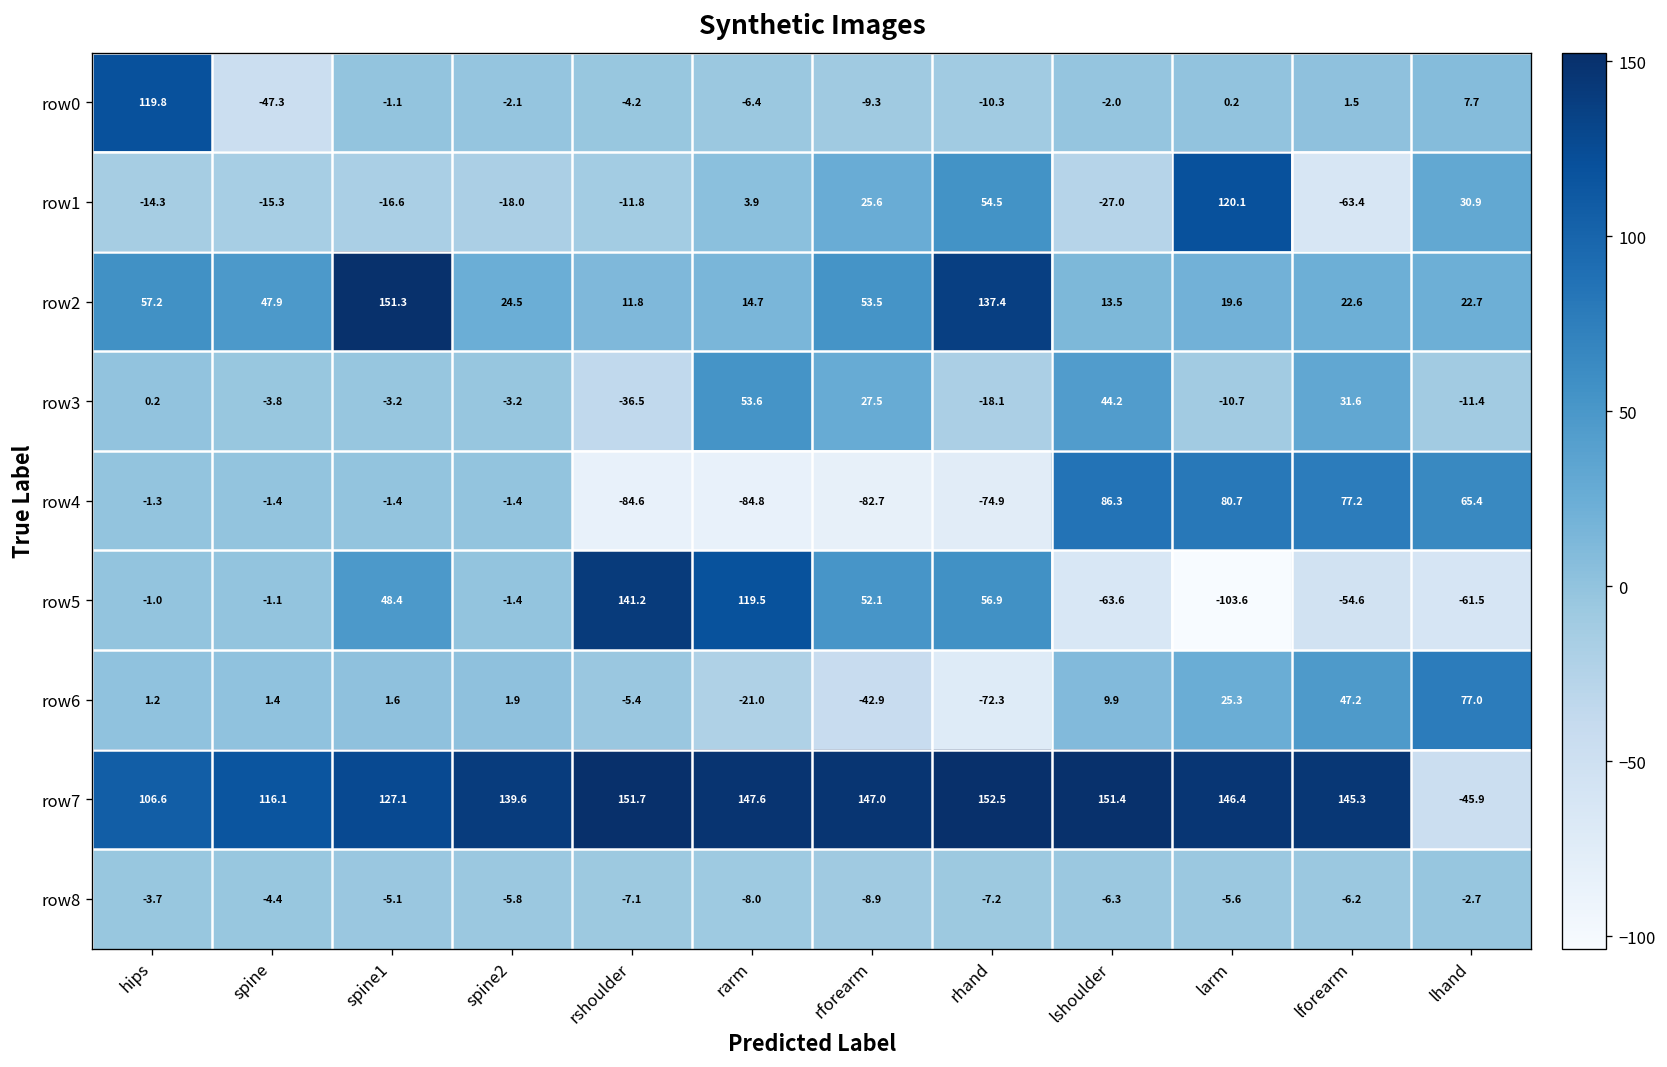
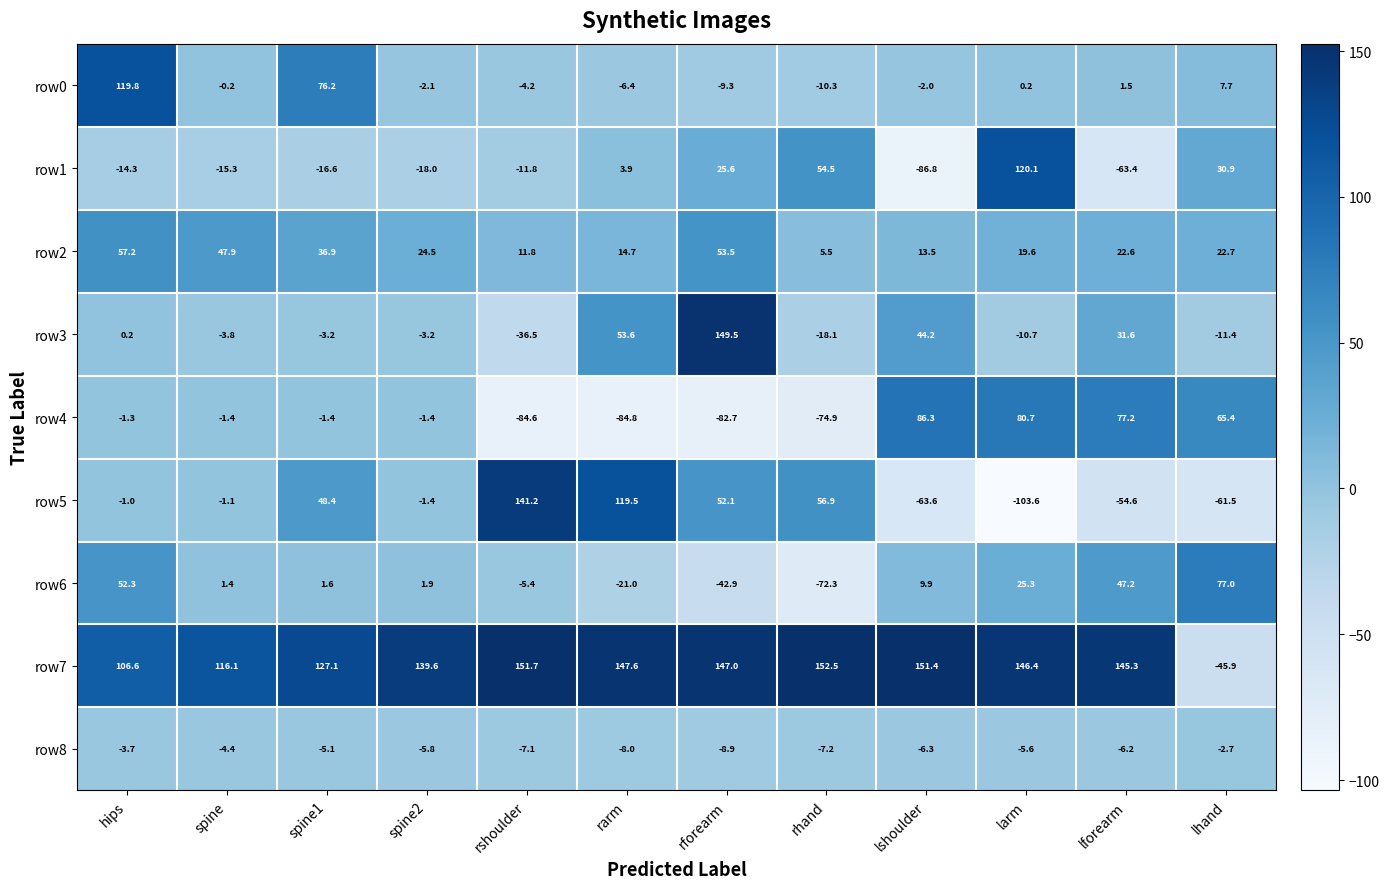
row0, spine: -47.3 -> -0.2
row0, spine1: -1.1 -> 76.2
row1, lshoulder: -27.0 -> -86.8
row2, spine1: 151.3 -> 36.9
row2, rhand: 137.4 -> 5.5
row3, rforearm: 27.5 -> 149.5
row6, hips: 1.2 -> 52.3
